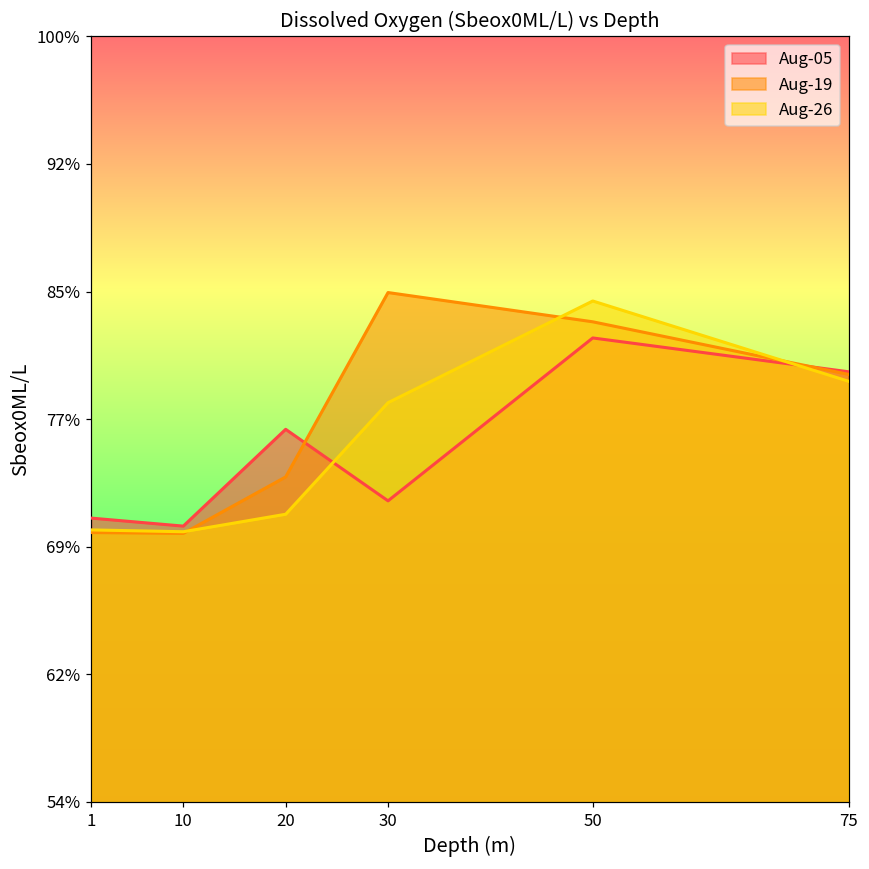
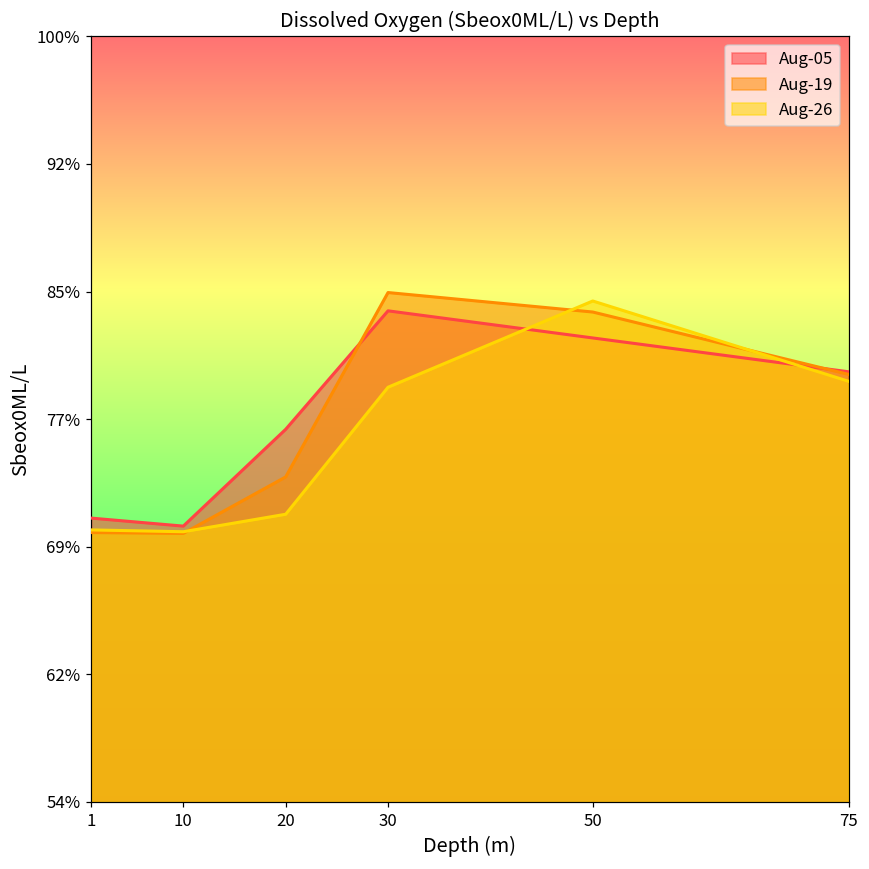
Aug-05, 30: 72.0% -> 83.5%
Aug-26, 30: 77.9% -> 78.8%
Aug-19, 50: 82.8% -> 83.4%
